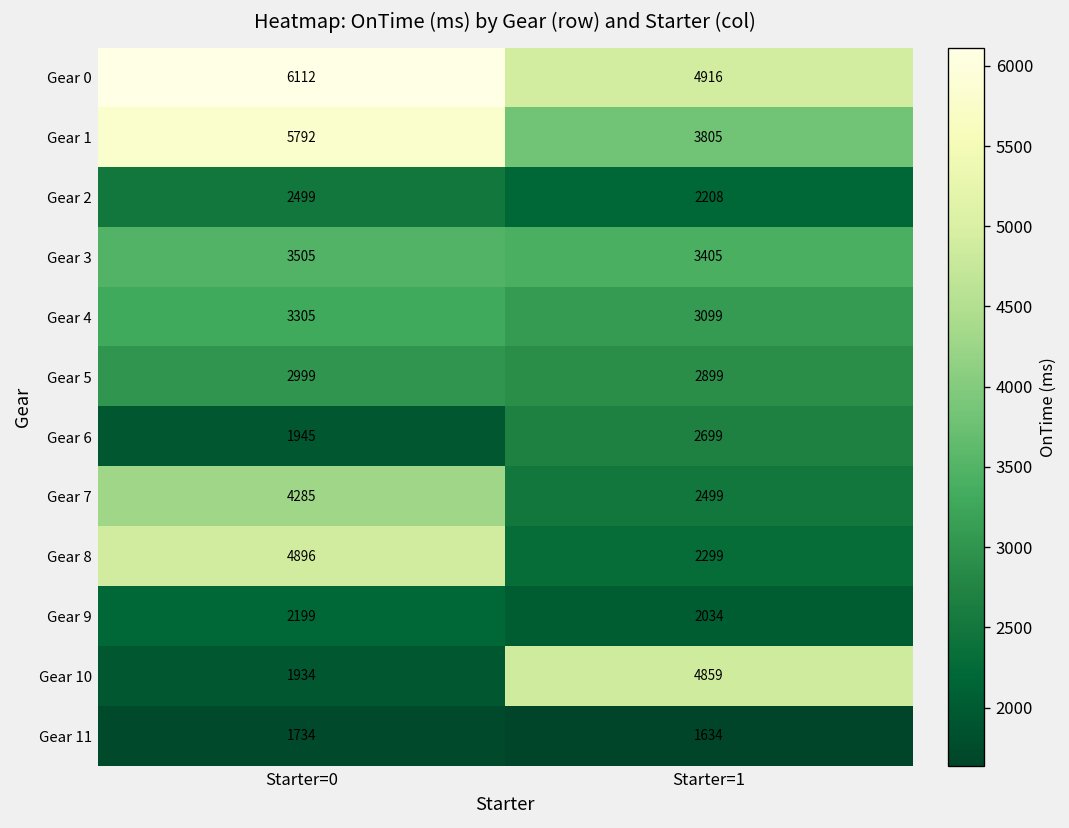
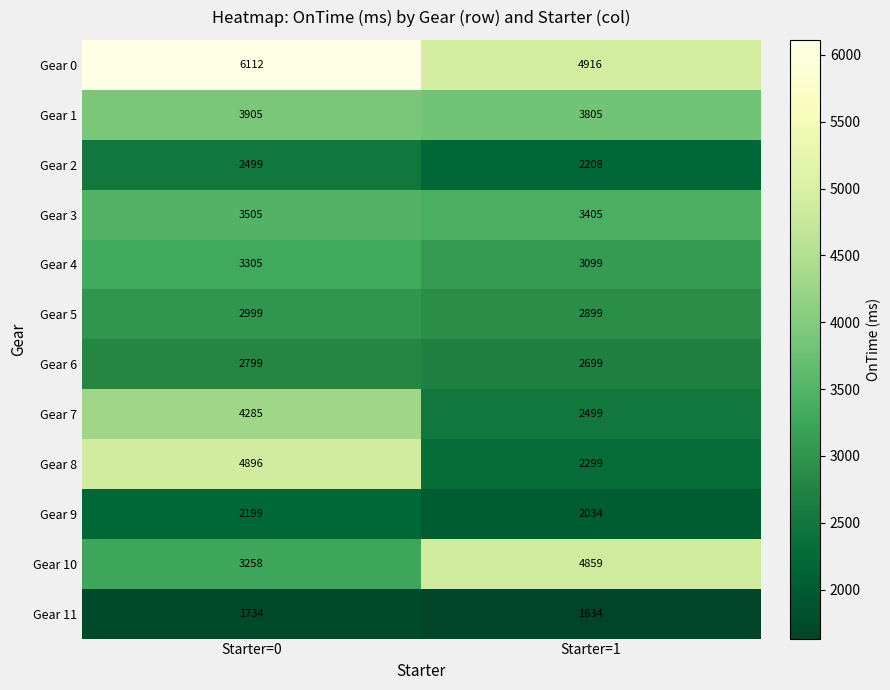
Gear 1, Starter=0: 5792 -> 3905
Gear 6, Starter=0: 1945 -> 2799
Gear 10, Starter=0: 1934 -> 3258
